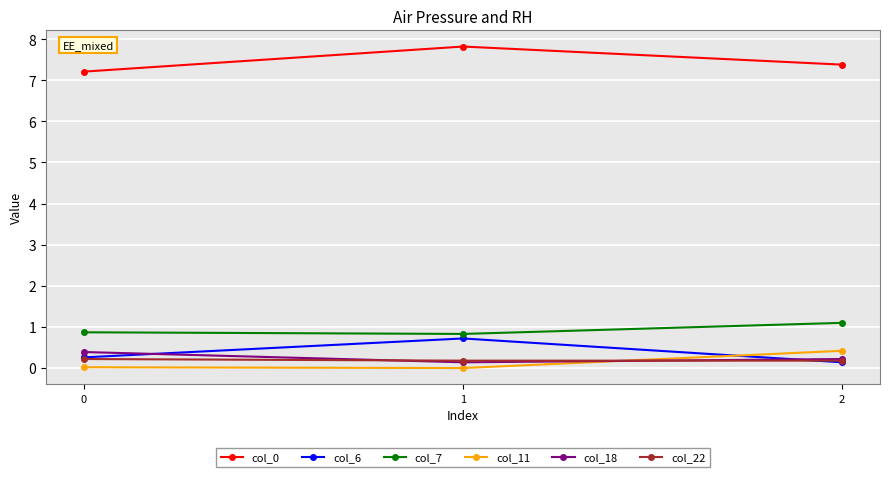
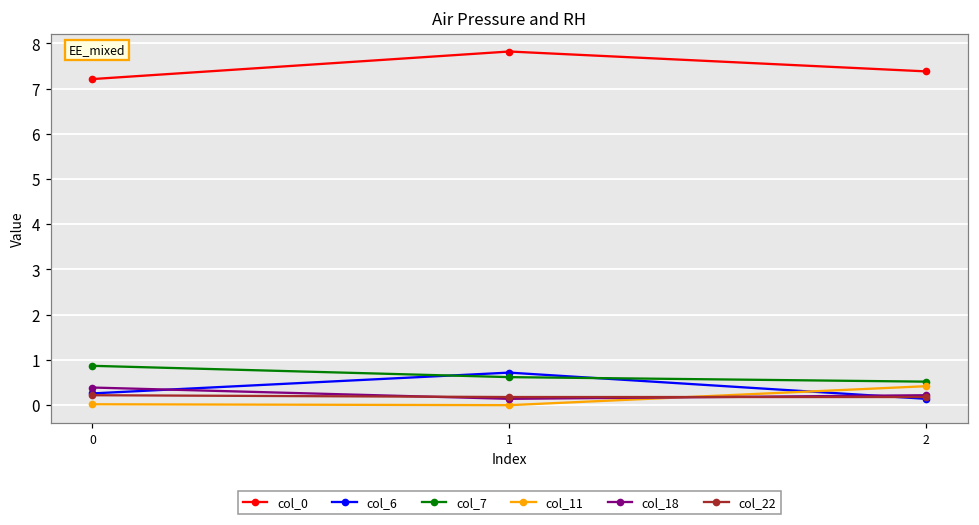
col_7, 1: 0.8 -> 0.6
col_7, 2: 1.1 -> 0.5
